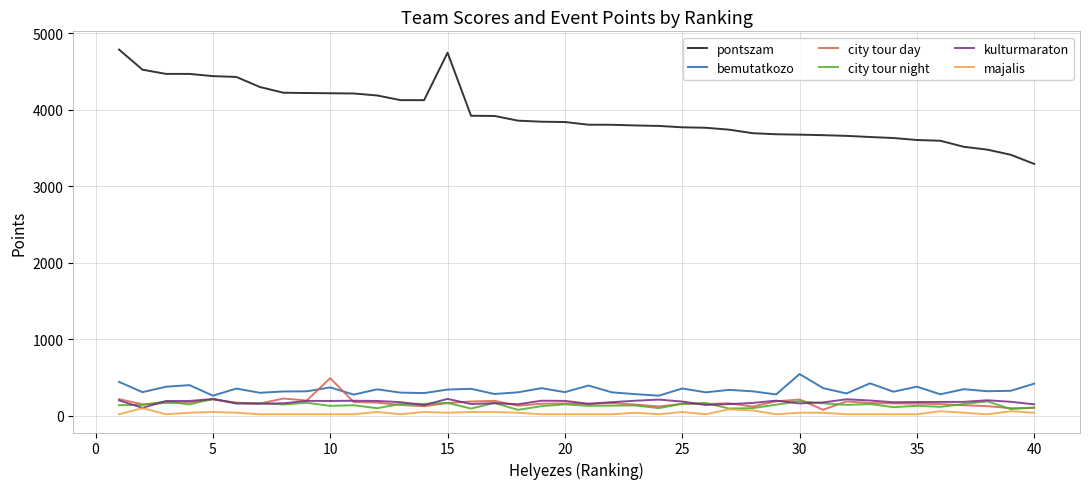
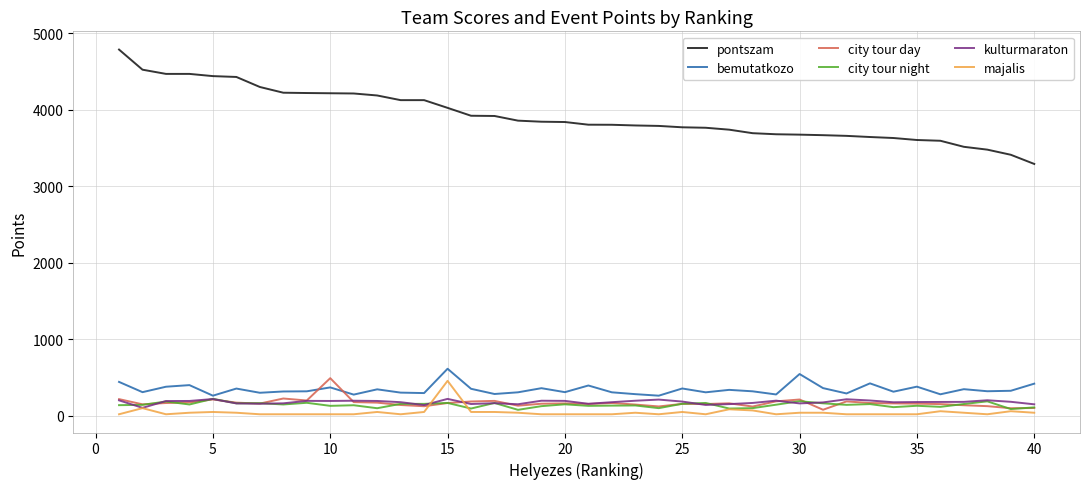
pontszam, 15: 4700 -> 4000
bemutatkozo, 15: 300 -> 600
majalis, 15: 0 -> 500
